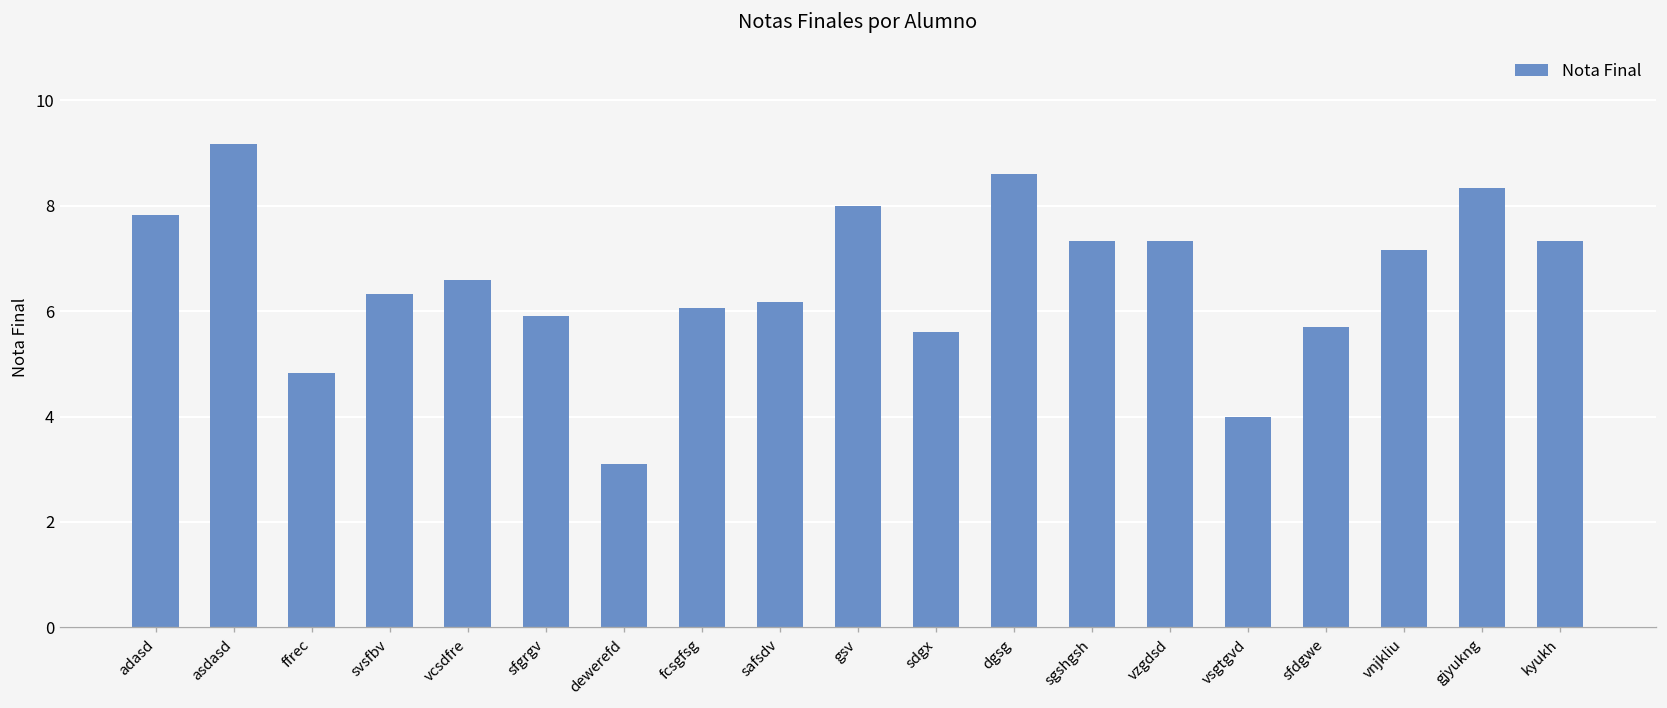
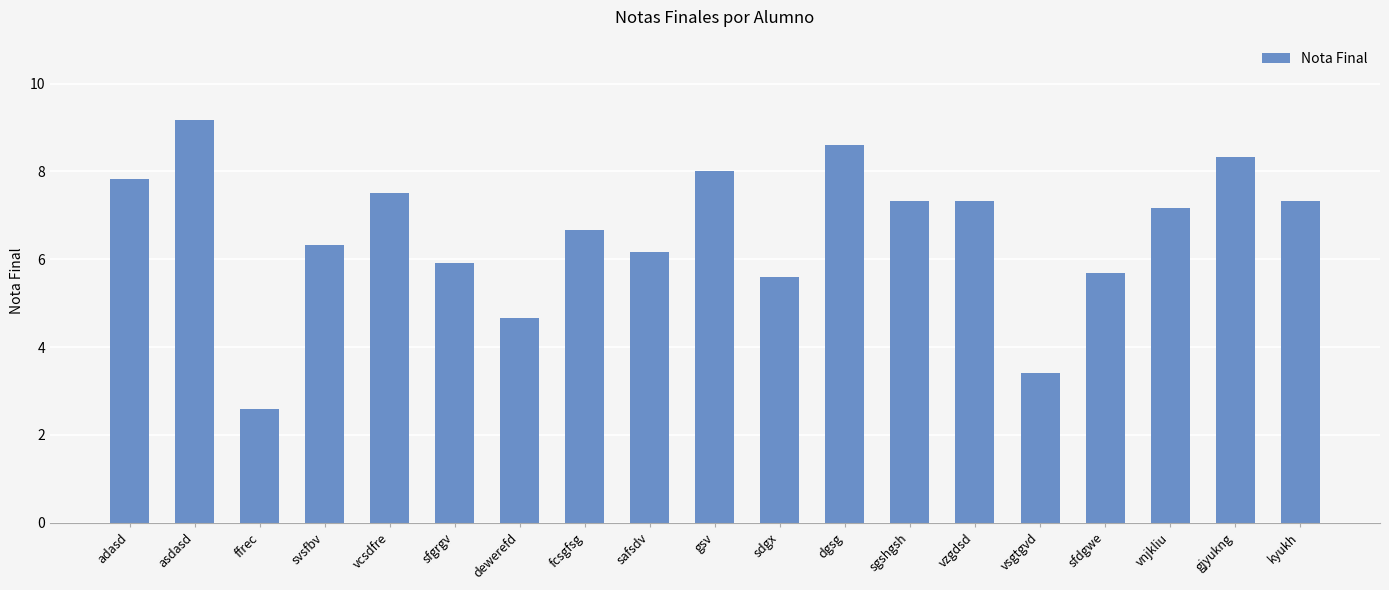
ffrec: 4.8 -> 2.6
vcsdfre: 6.6 -> 7.5
dewerefd: 3.1 -> 4.7
fcsgfsg: 6.1 -> 6.7
vsgtgvd: 4.0 -> 3.4
